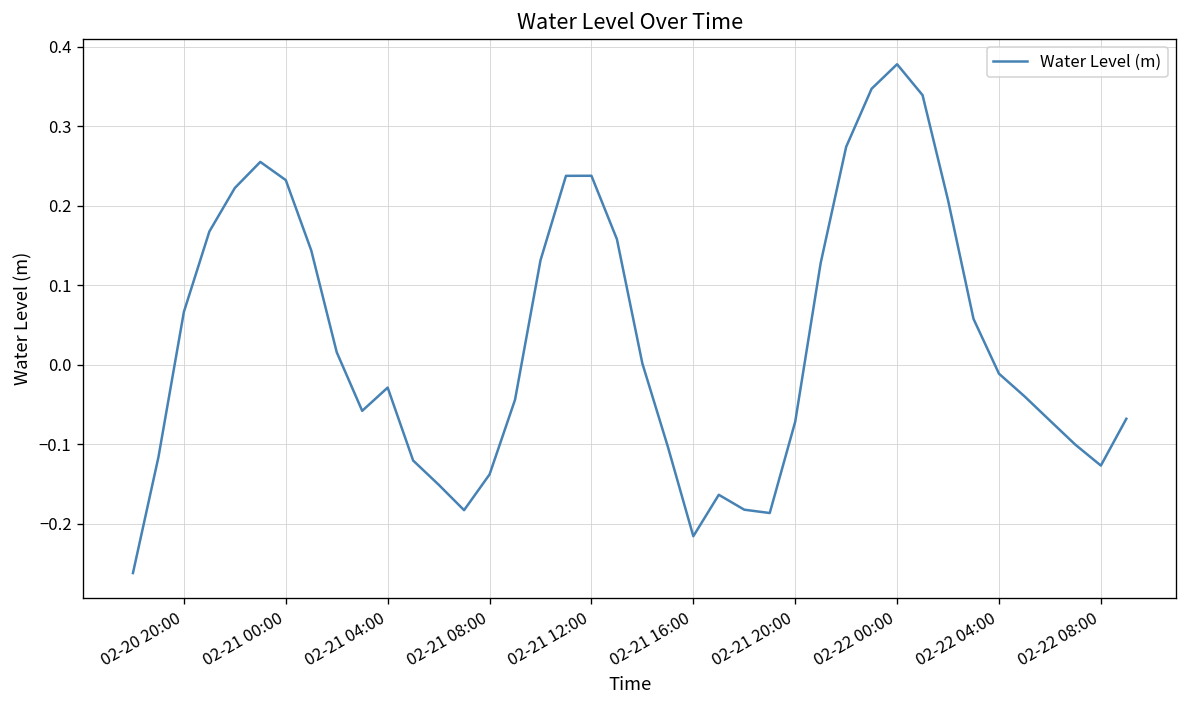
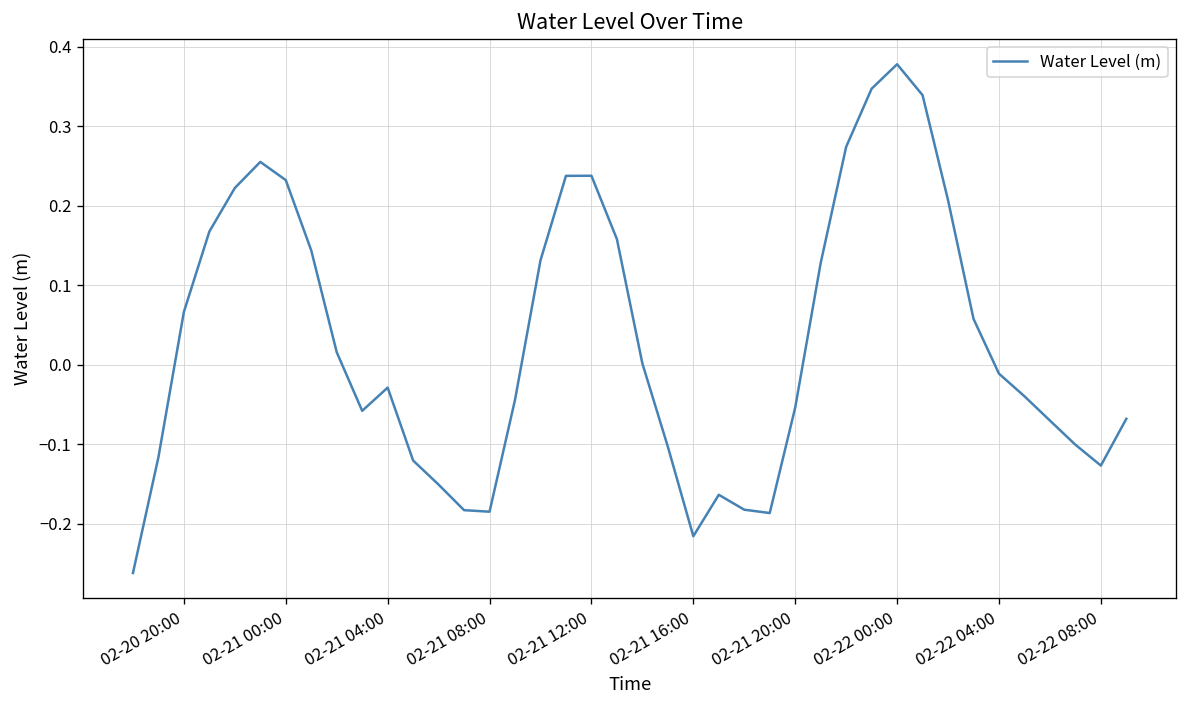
02-21 08:00: -0.14 -> -0.18
02-21 20:00: -0.07 -> -0.05
